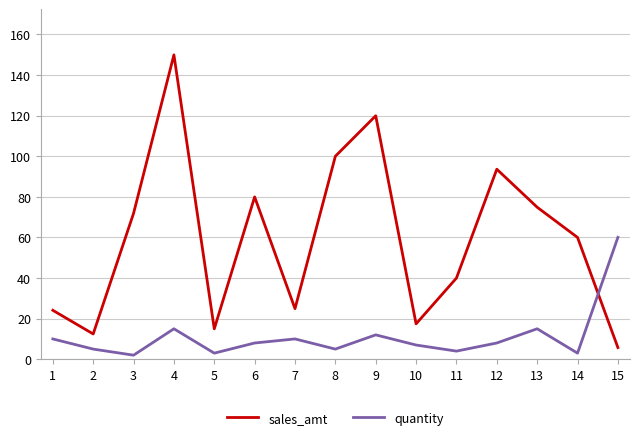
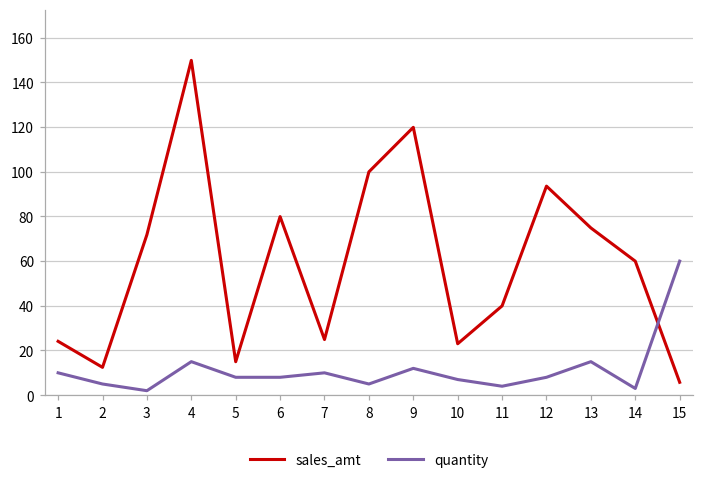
quantity, 5: 3 -> 8
sales_amt, 10: 17 -> 23
